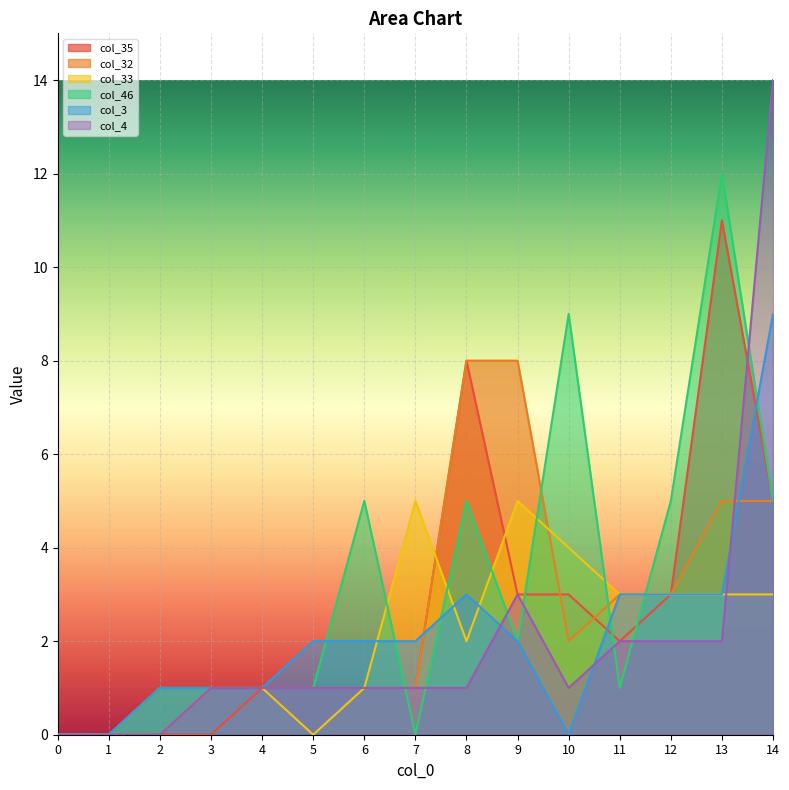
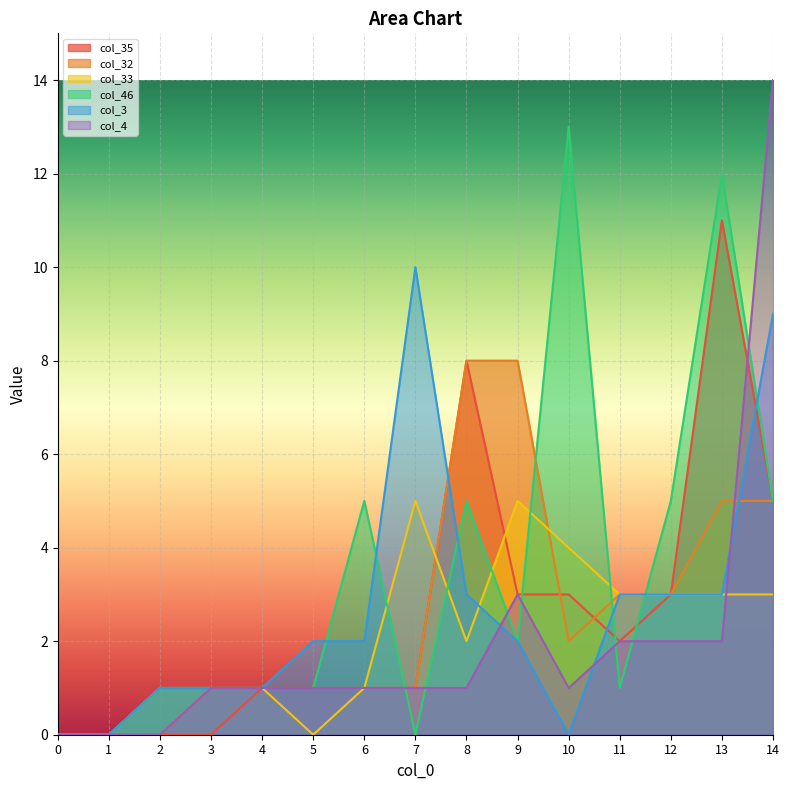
col_3, 7: 2 -> 10
col_46, 10: 9 -> 13
